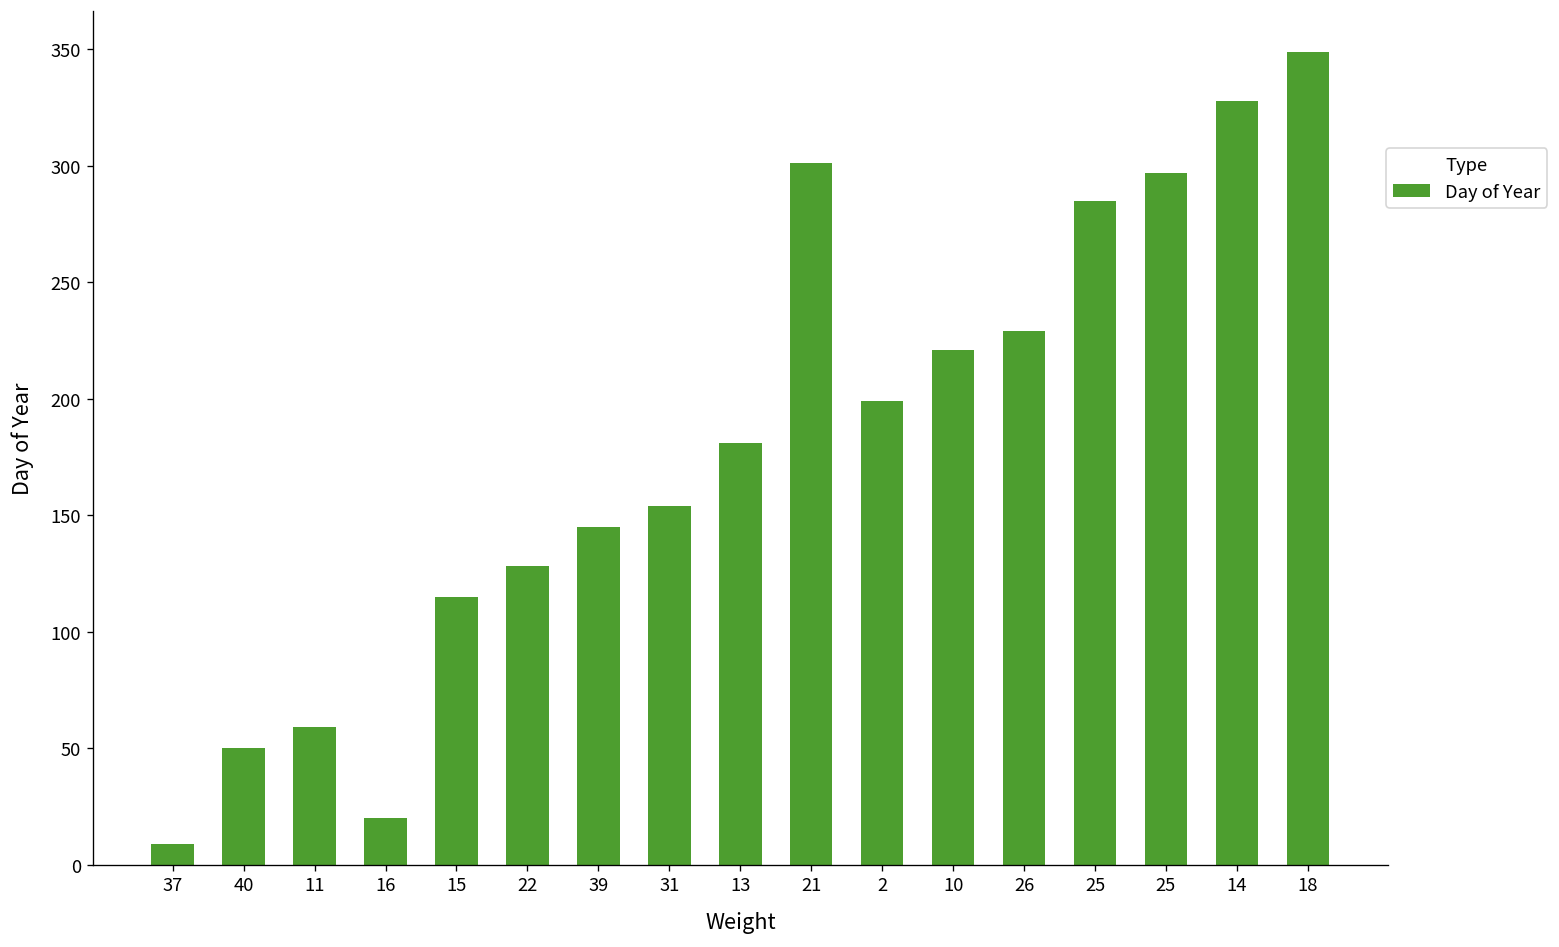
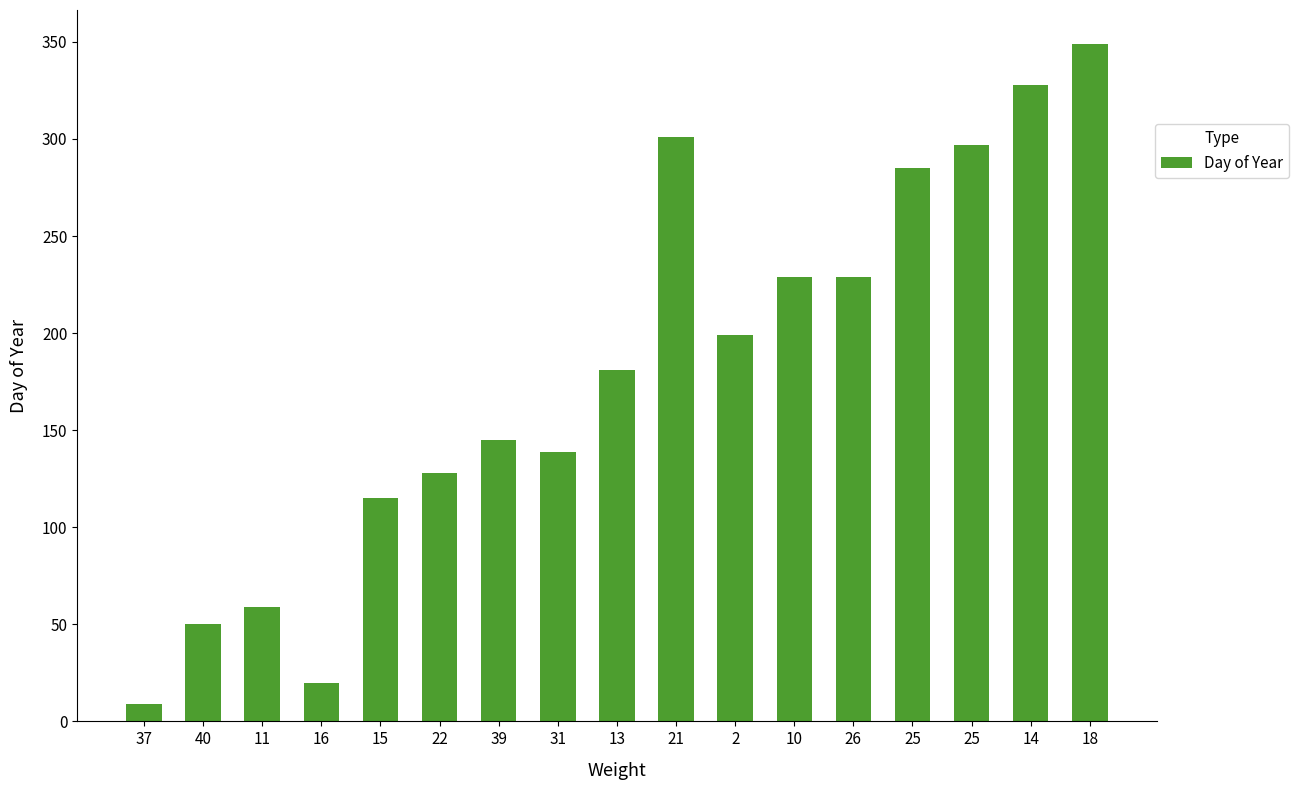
31: 154 -> 139
10: 221 -> 229
